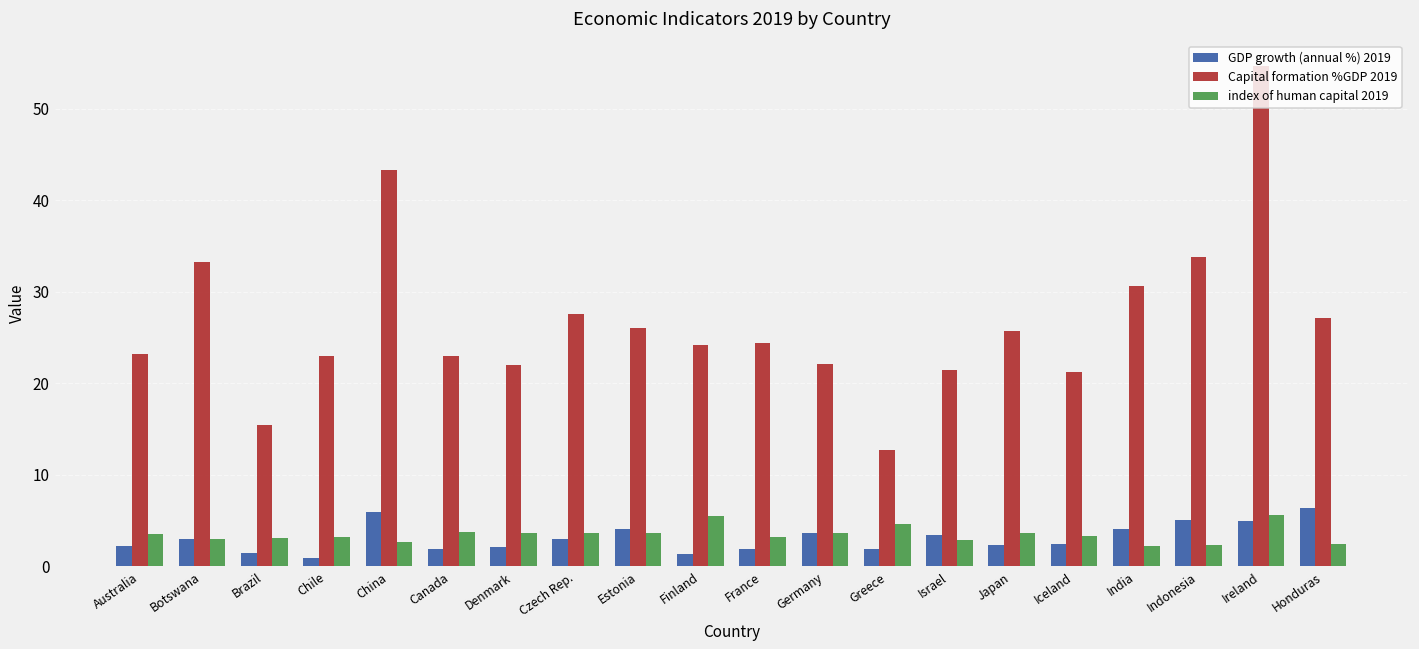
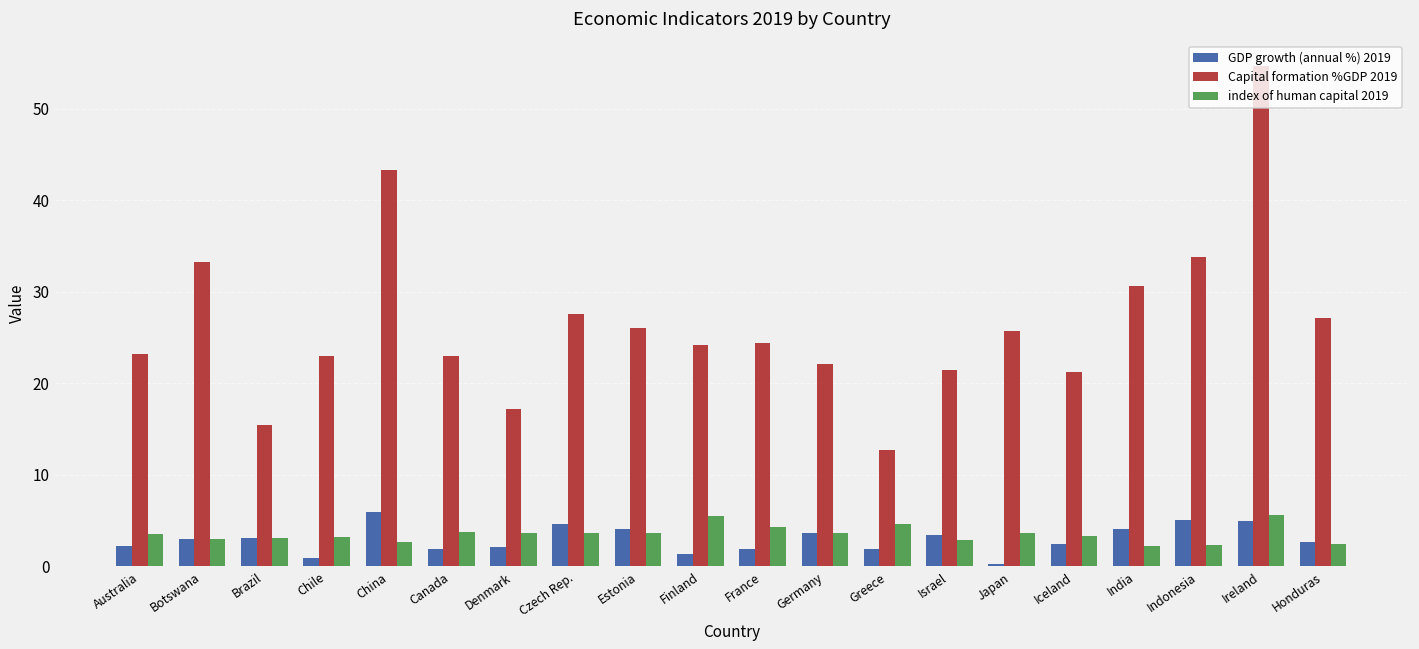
GDP growth (annual %) 2019, Brazil: 1 -> 3
Capital formation %GDP 2019, Denmark: 22 -> 17
GDP growth (annual %) 2019, Czech Rep.: 3 -> 5
index of human capital 2019, France: 3 -> 4
GDP growth (annual %) 2019, Japan: 2 -> 0
GDP growth (annual %) 2019, Honduras: 6 -> 3
